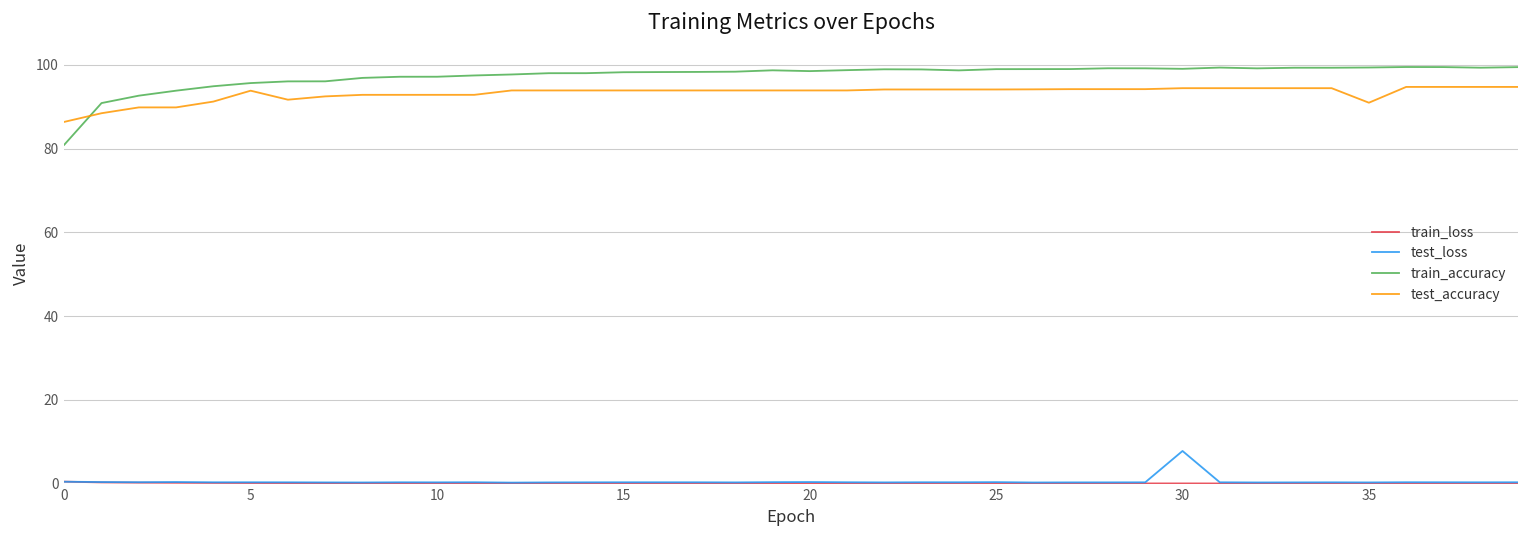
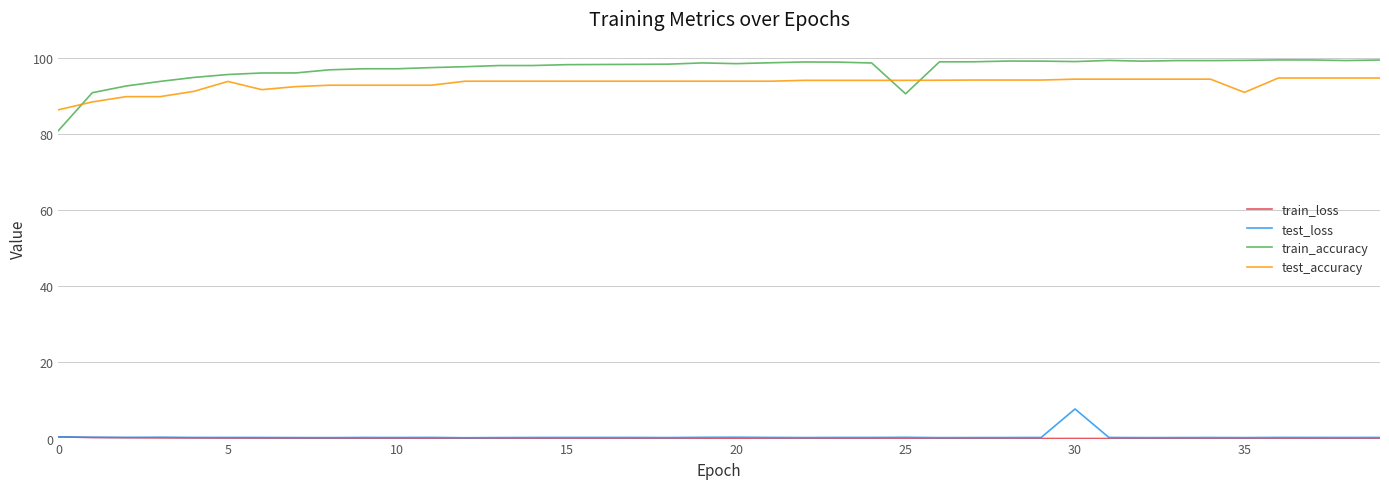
train_accuracy, 25: 99 -> 91
